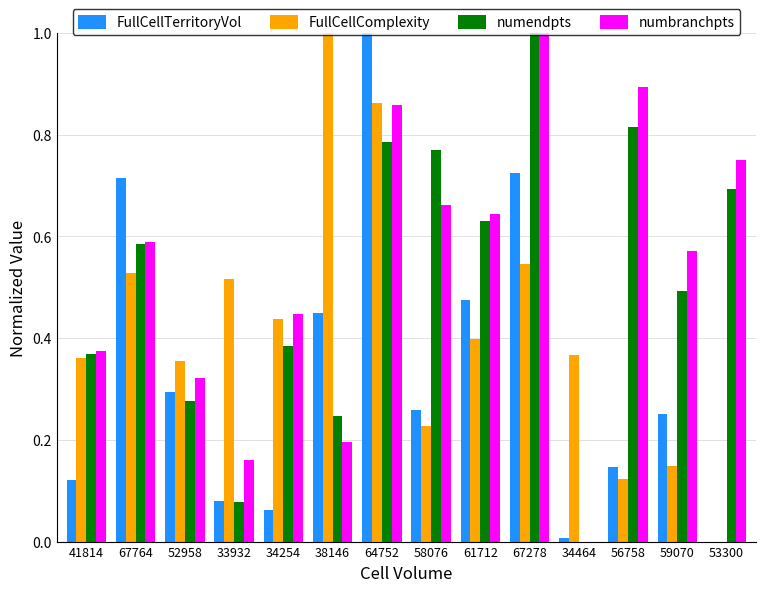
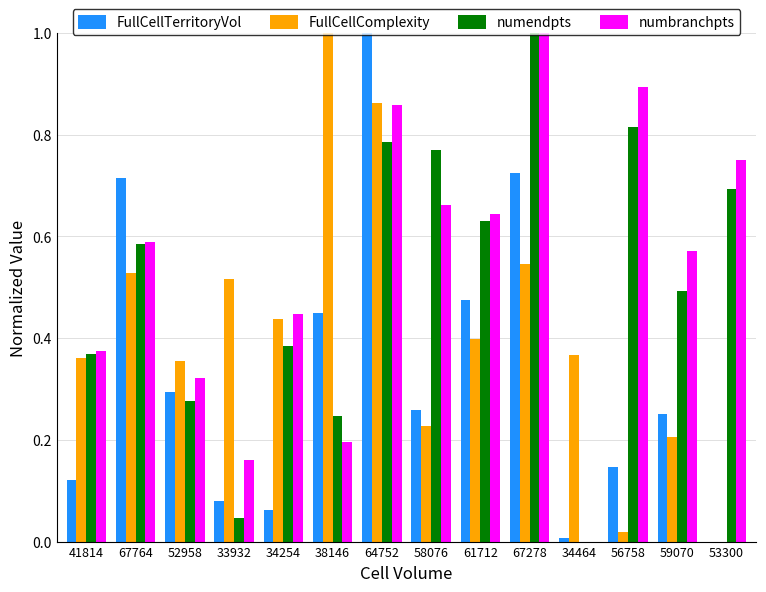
numendpts, 33932: 0.08 -> 0.05
FullCellComplexity, 56758: 0.12 -> 0.02
FullCellComplexity, 59070: 0.15 -> 0.21
